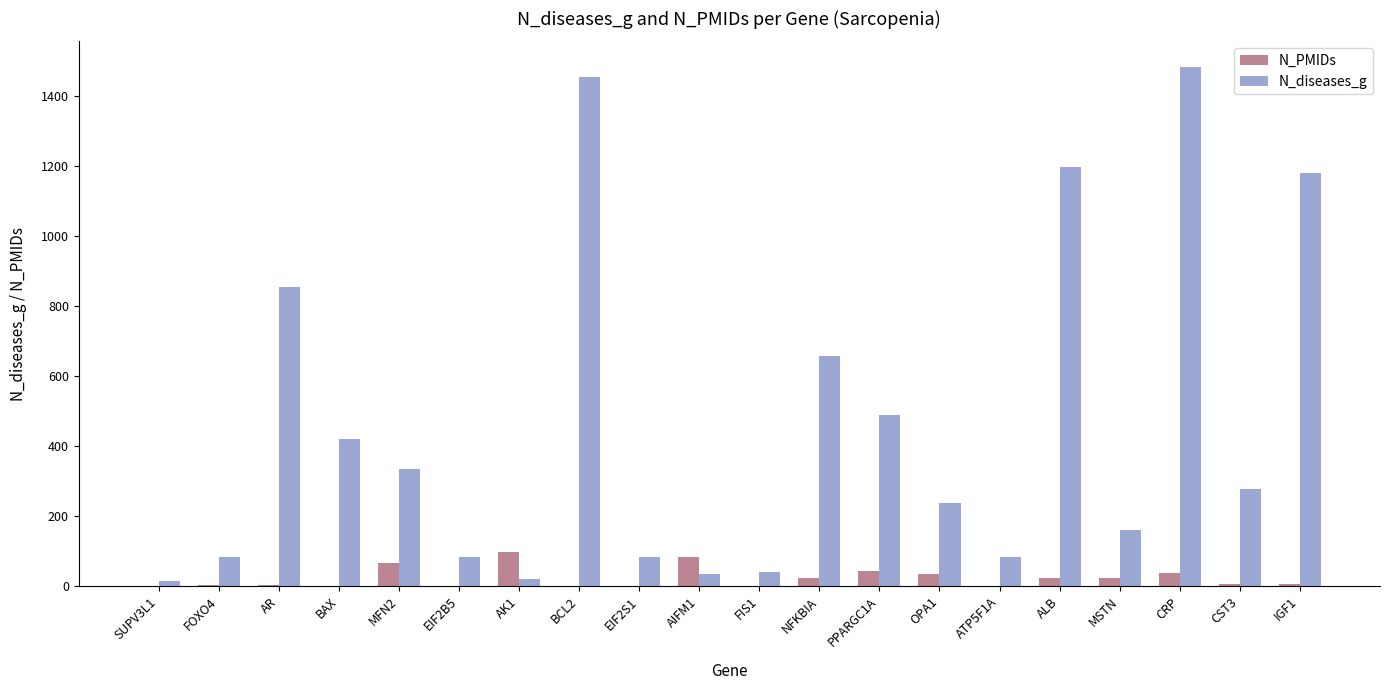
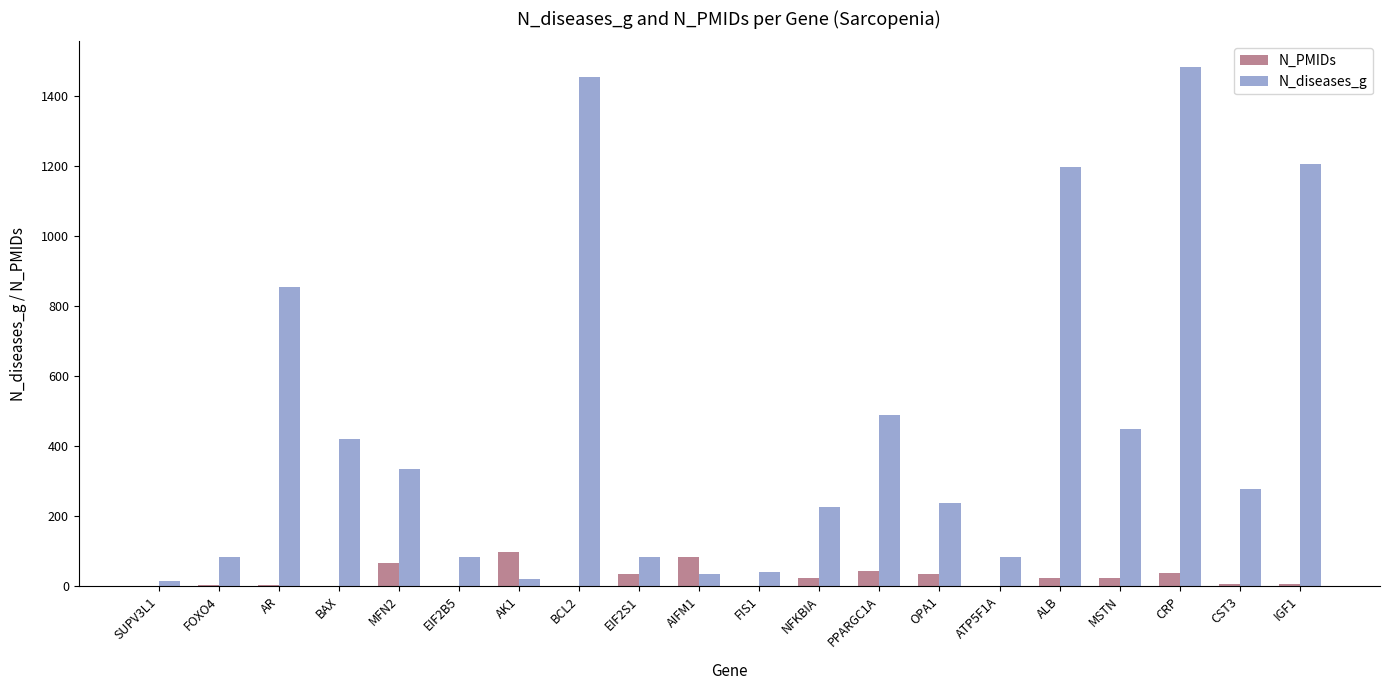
N_PMIDs, EIF2S1: 0 -> 30
N_diseases_g, NFKBIA: 660 -> 230
N_diseases_g, MSTN: 160 -> 450
N_diseases_g, IGF1: 1180 -> 1210
